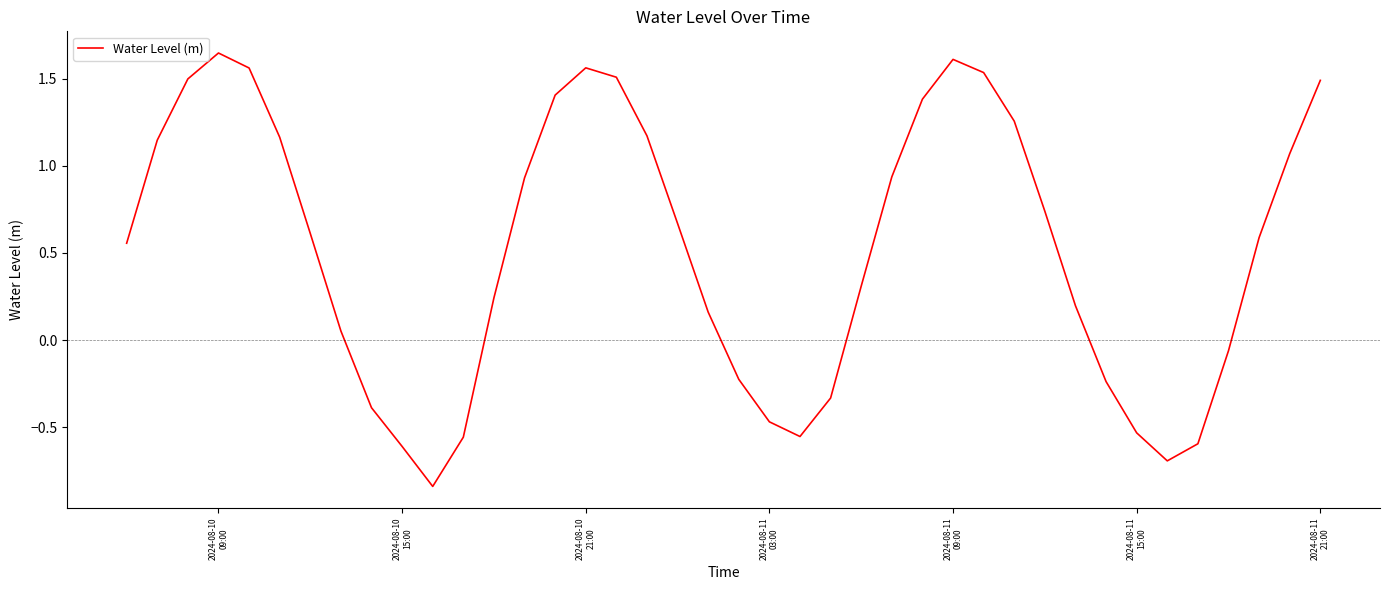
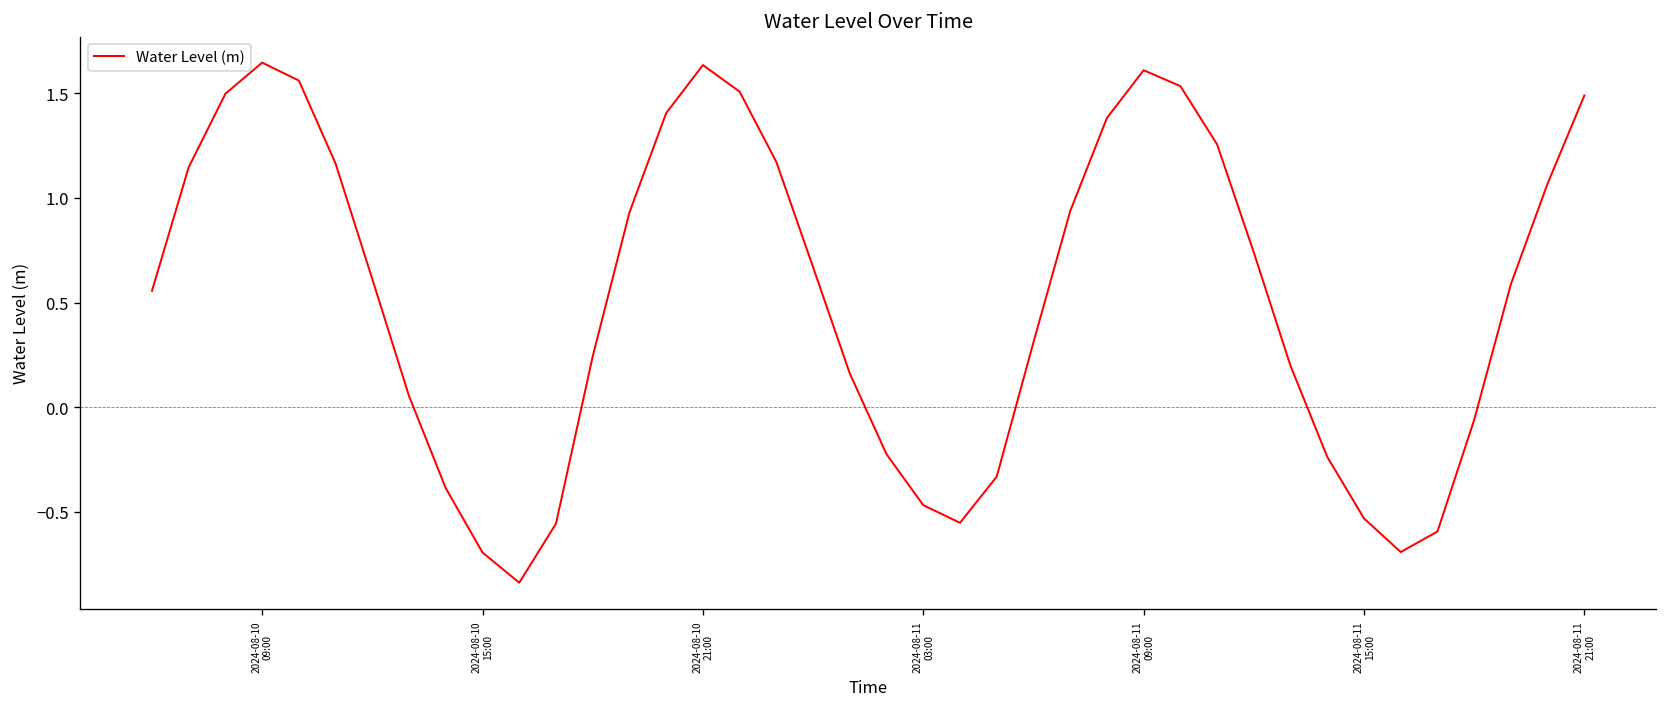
2024-08-10 15:00: -0.61 -> -0.69
2024-08-10 21:00: 1.56 -> 1.63
